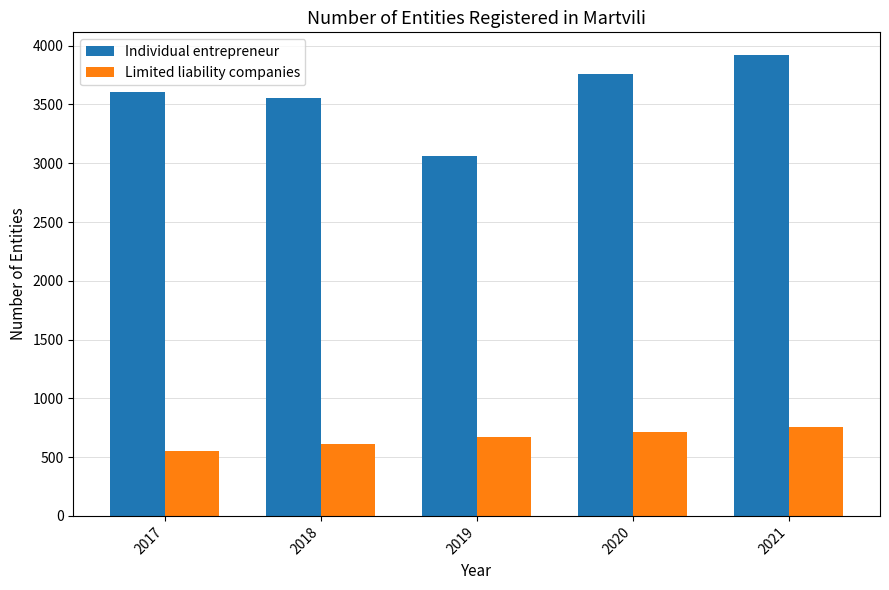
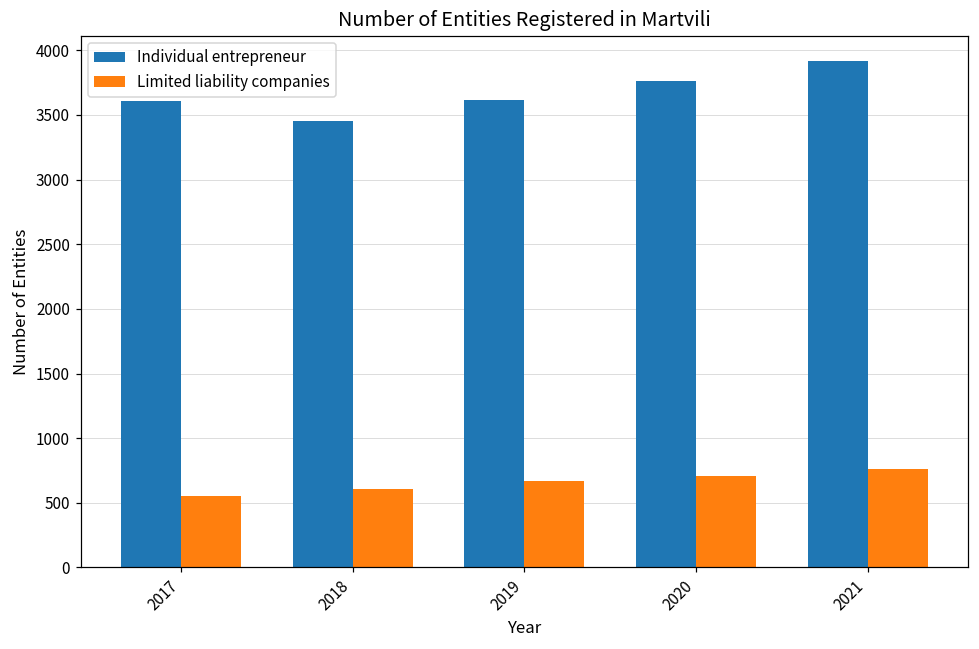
Individual entrepreneur, 2018: 3560 -> 3450
Individual entrepreneur, 2019: 3060 -> 3610
